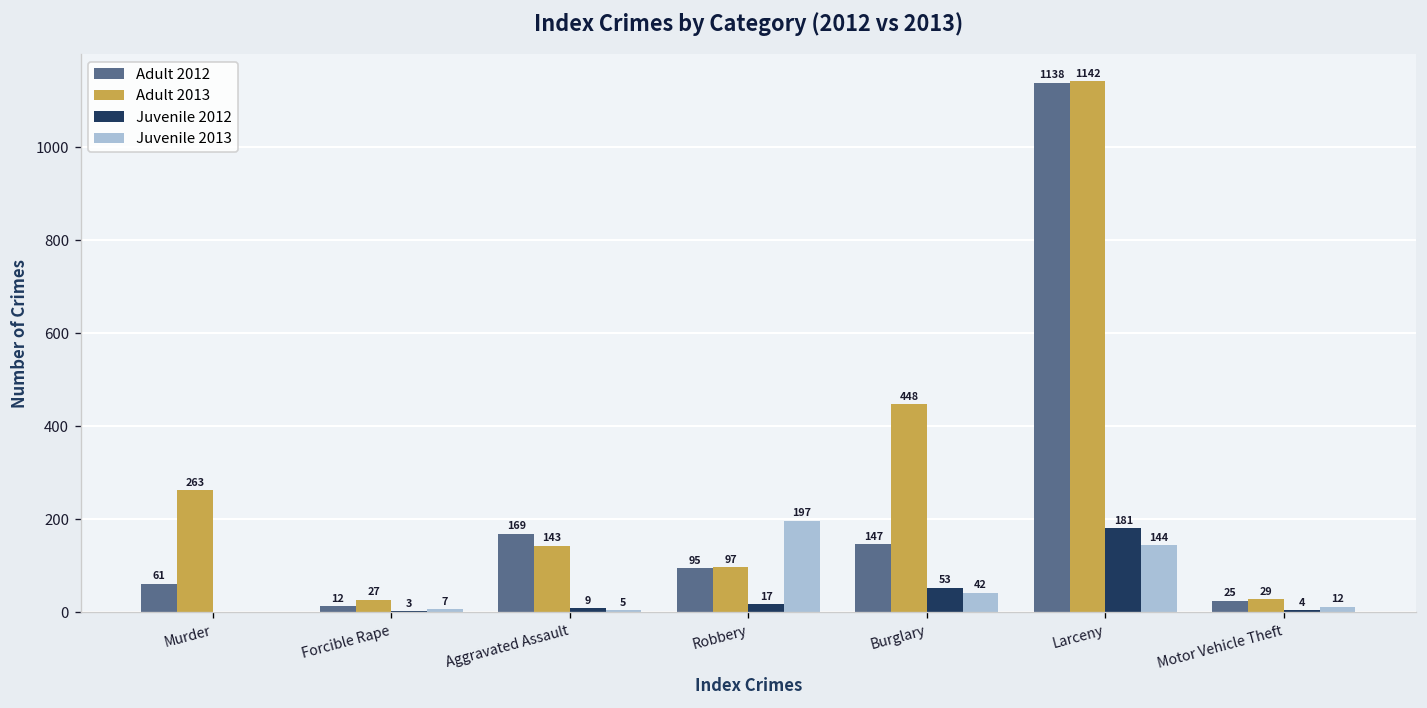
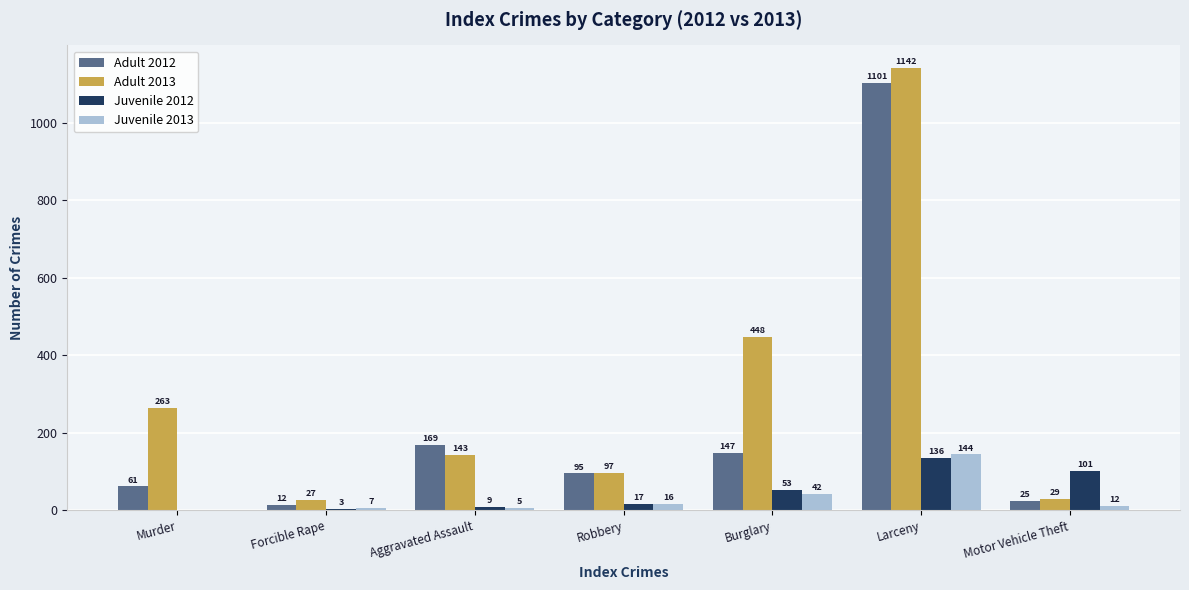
Juvenile 2013, Robbery: 197 -> 16
Adult 2012, Larceny: 1138 -> 1101
Juvenile 2012, Larceny: 181 -> 136
Juvenile 2012, Motor Vehicle Theft: 4 -> 101
